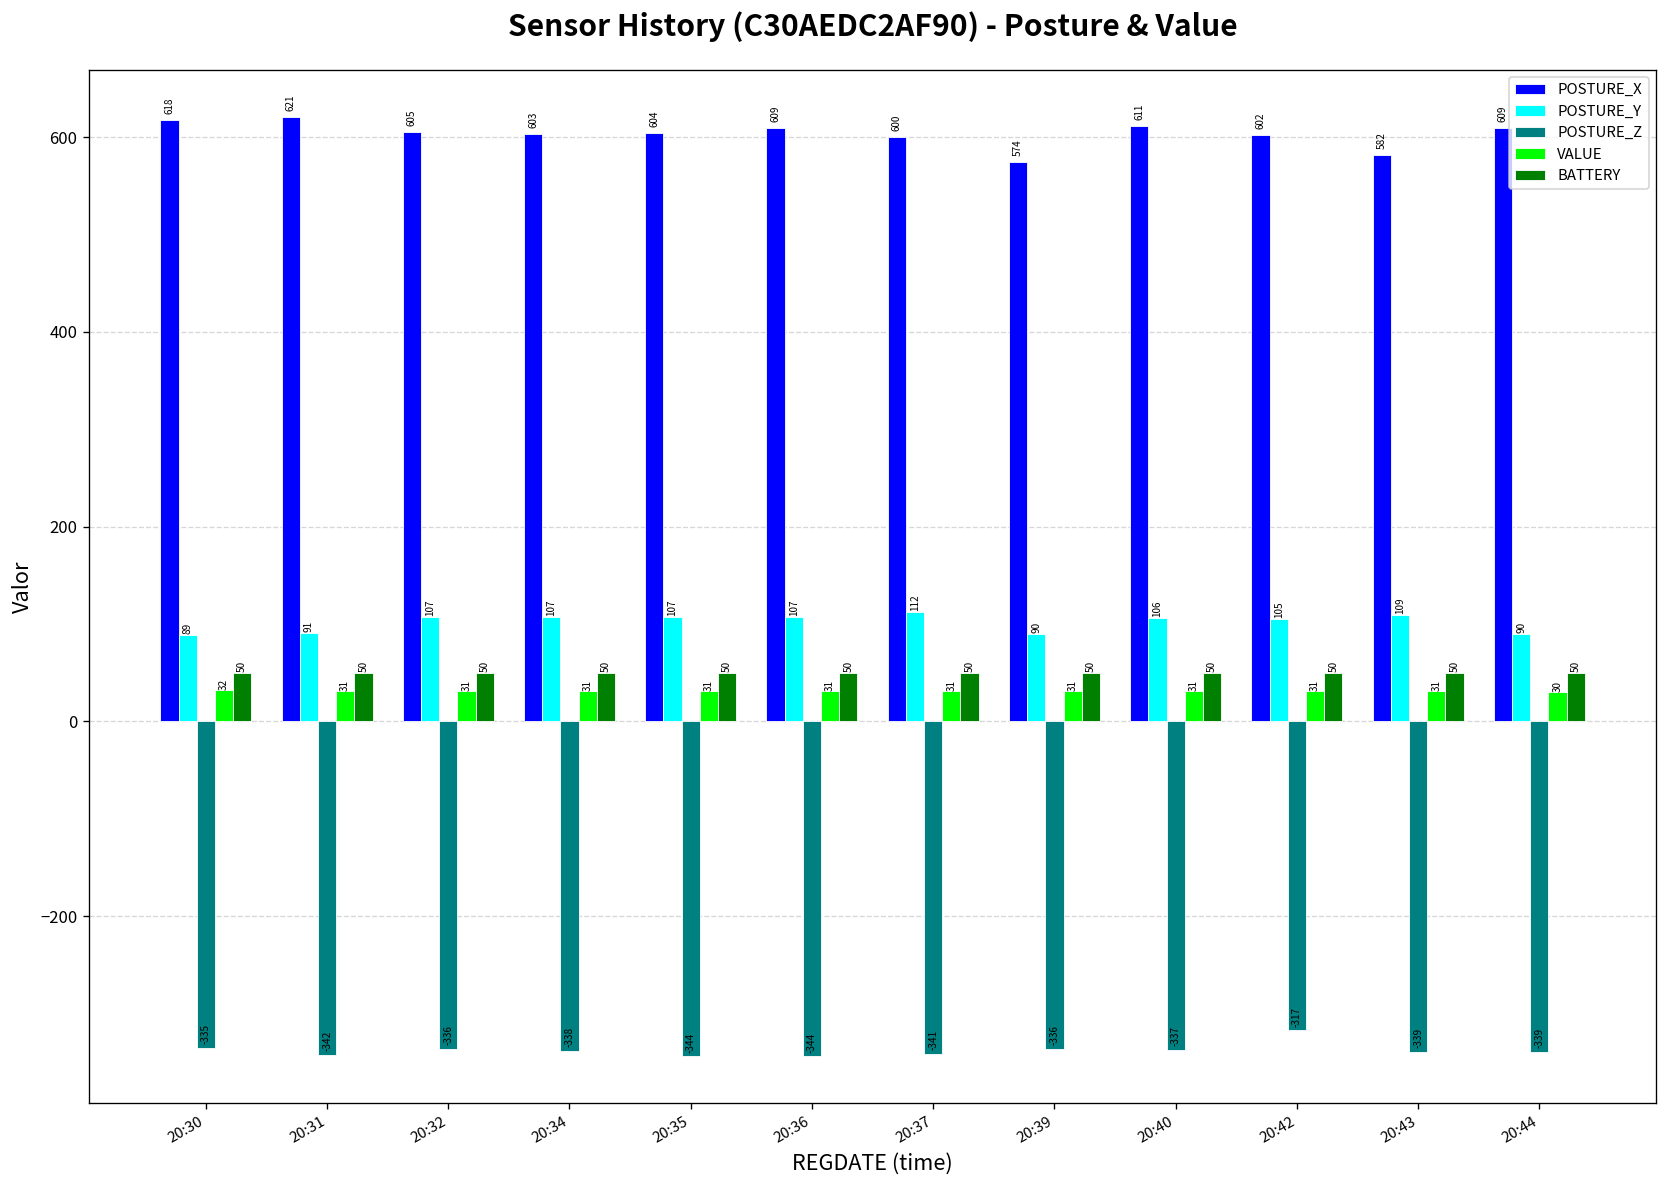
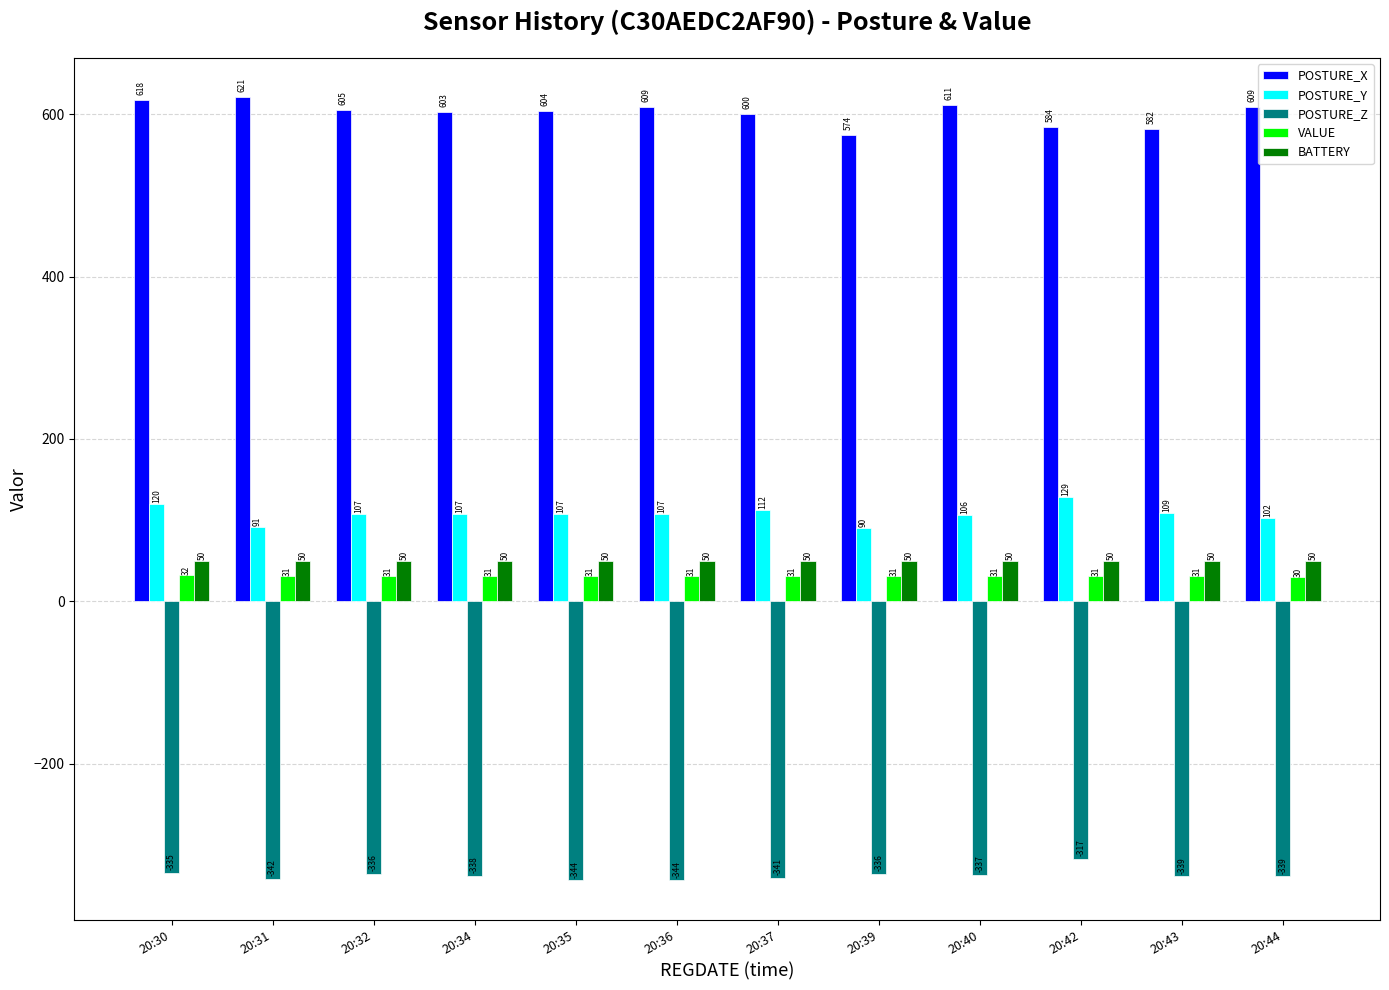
POSTURE_Y, 20:30: 89 -> 120
POSTURE_X, 20:42: 602 -> 584
POSTURE_Y, 20:42: 105 -> 129
POSTURE_Y, 20:44: 90 -> 102
